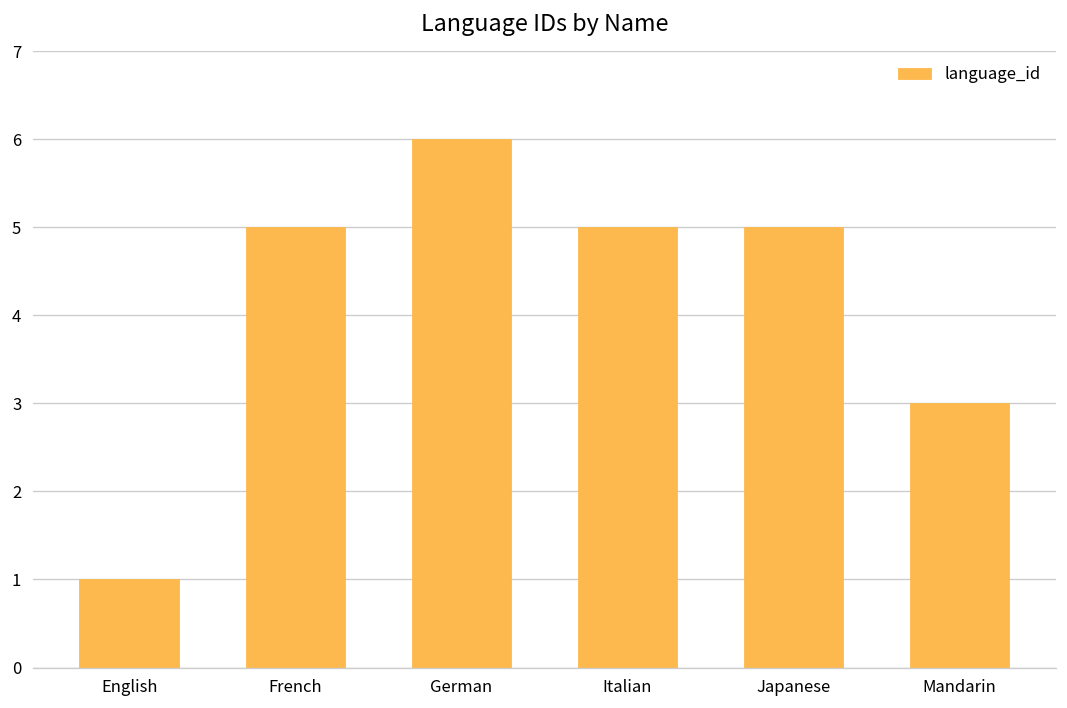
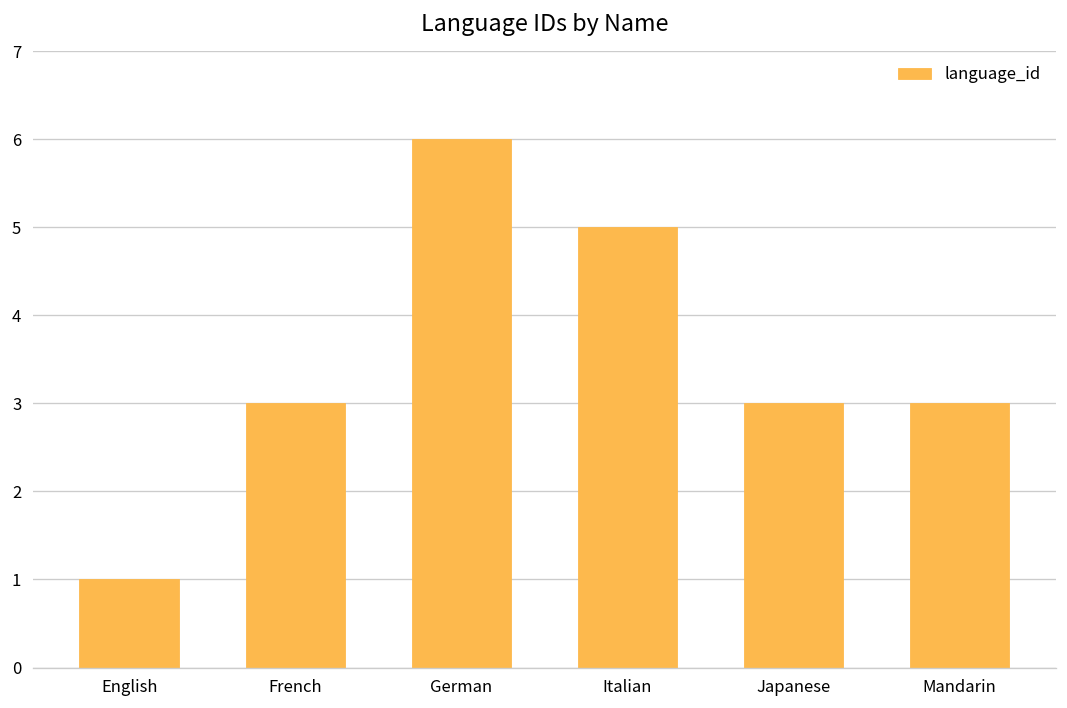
French: 5 -> 3
Japanese: 5 -> 3
